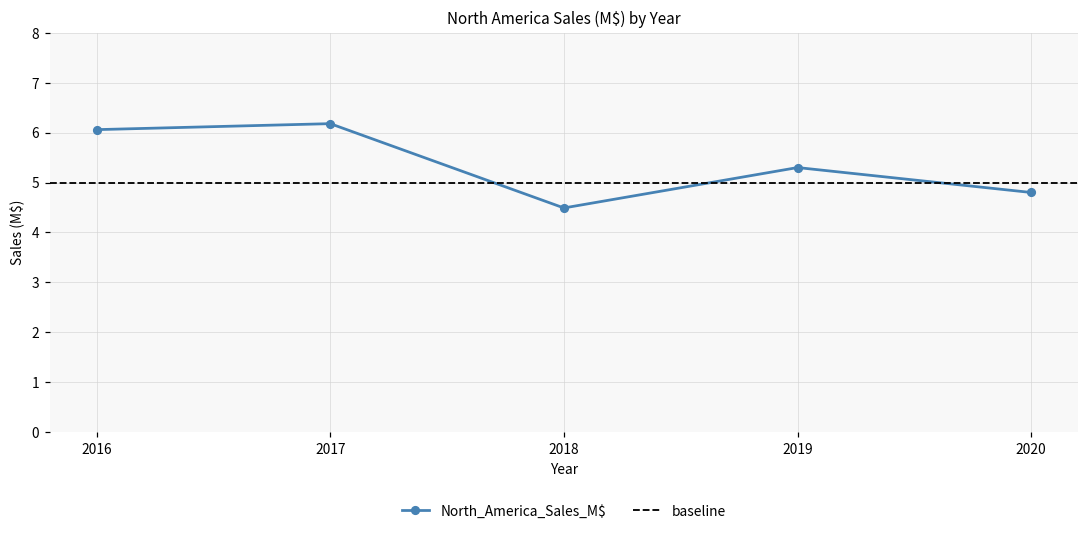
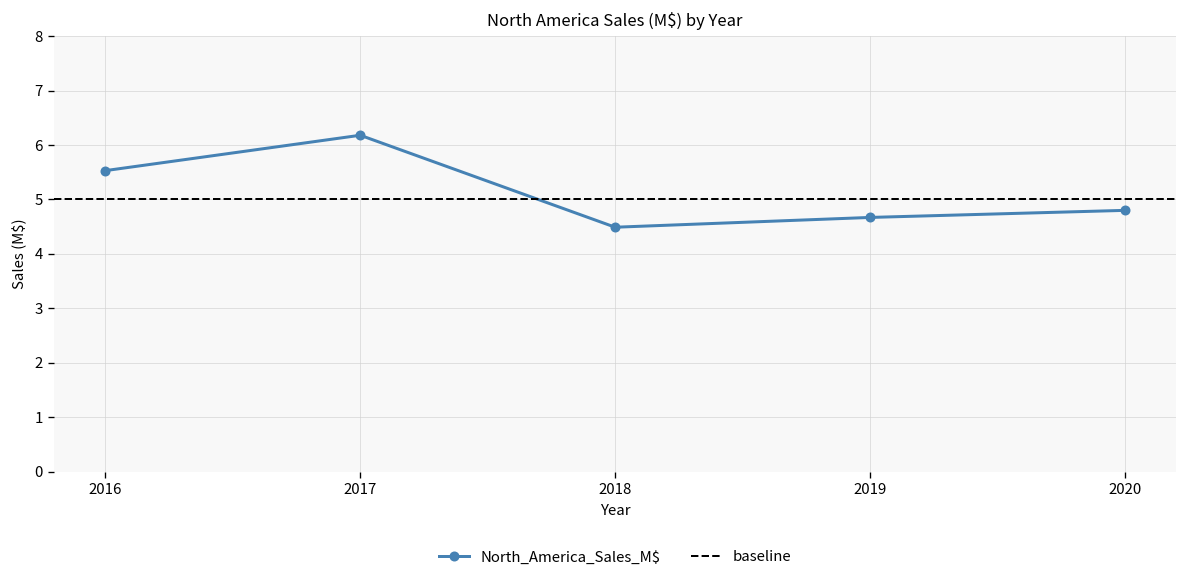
2016: 6.1 -> 5.5
2019: 5.3 -> 4.7
